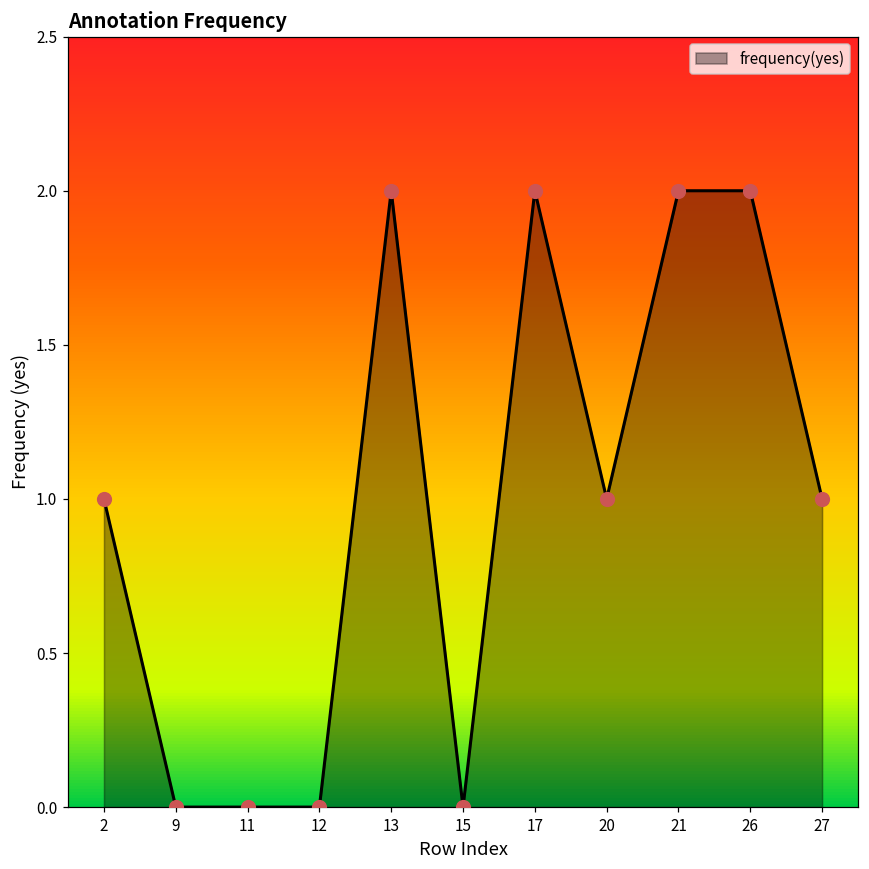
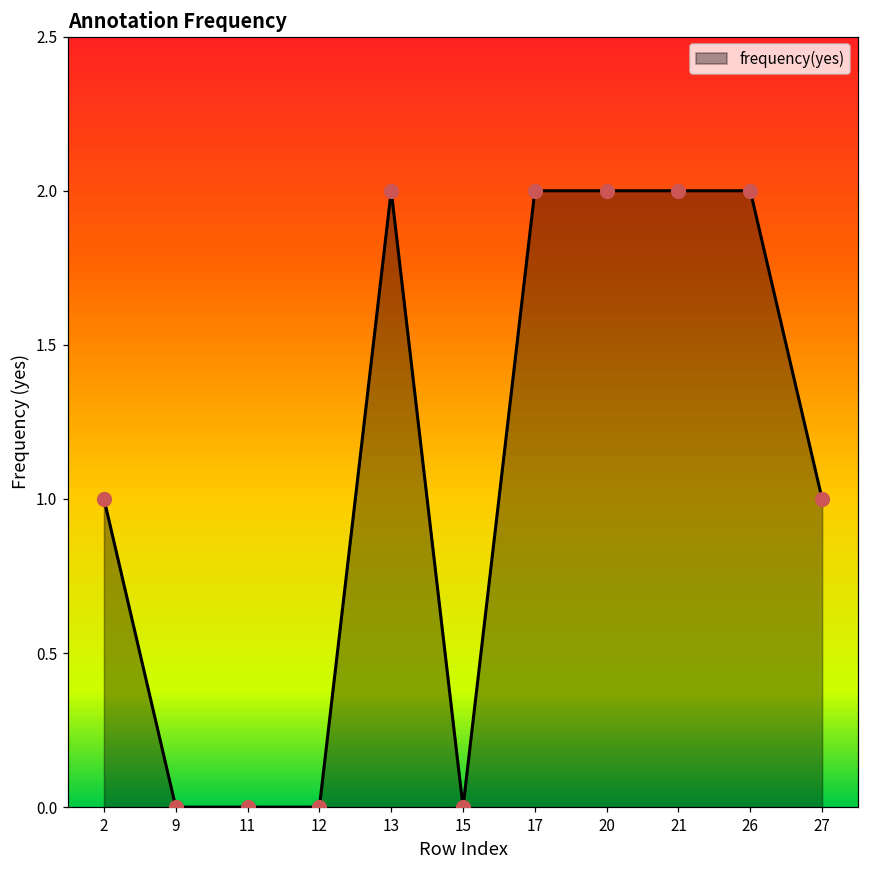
20: 1 -> 2
